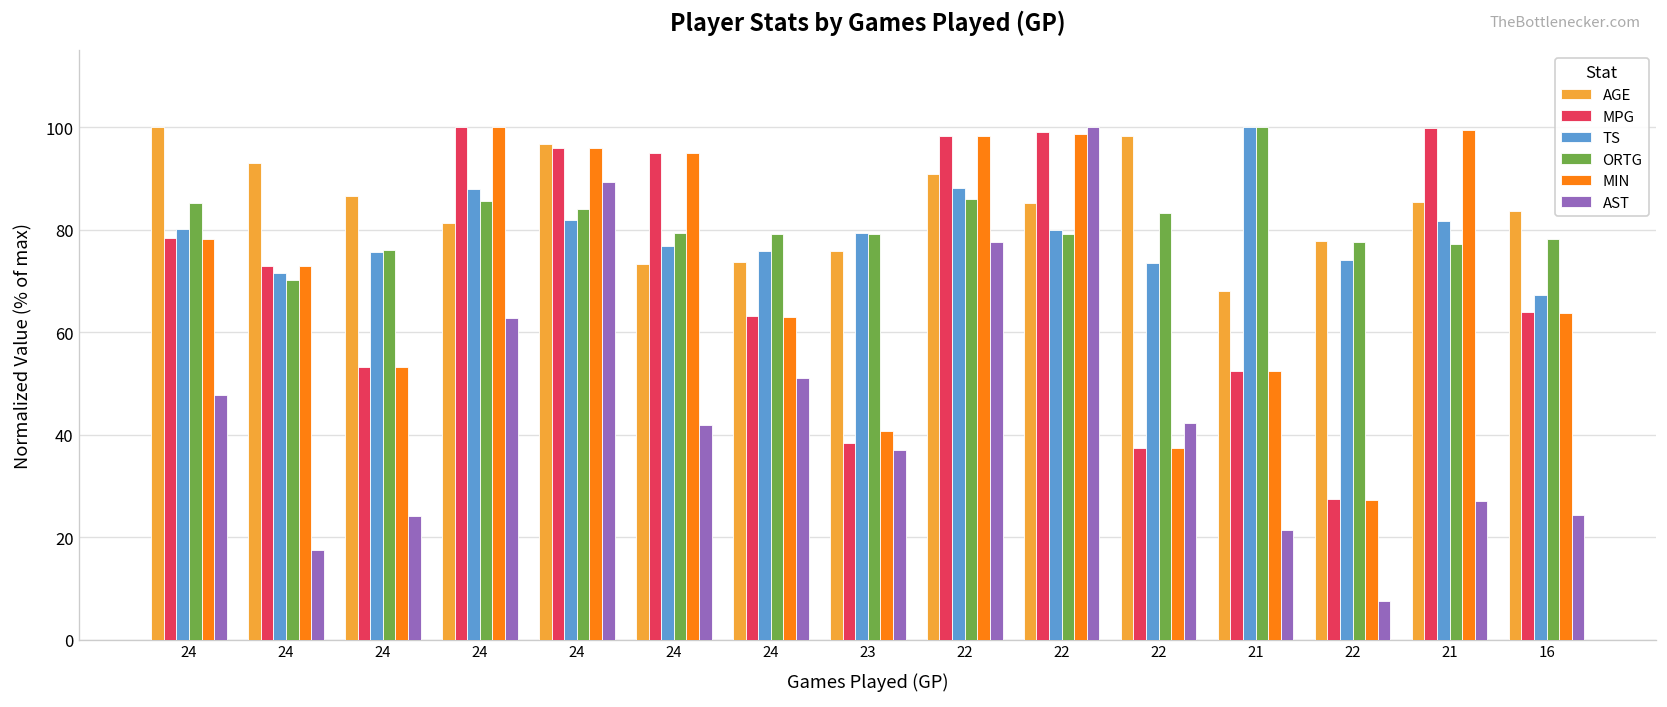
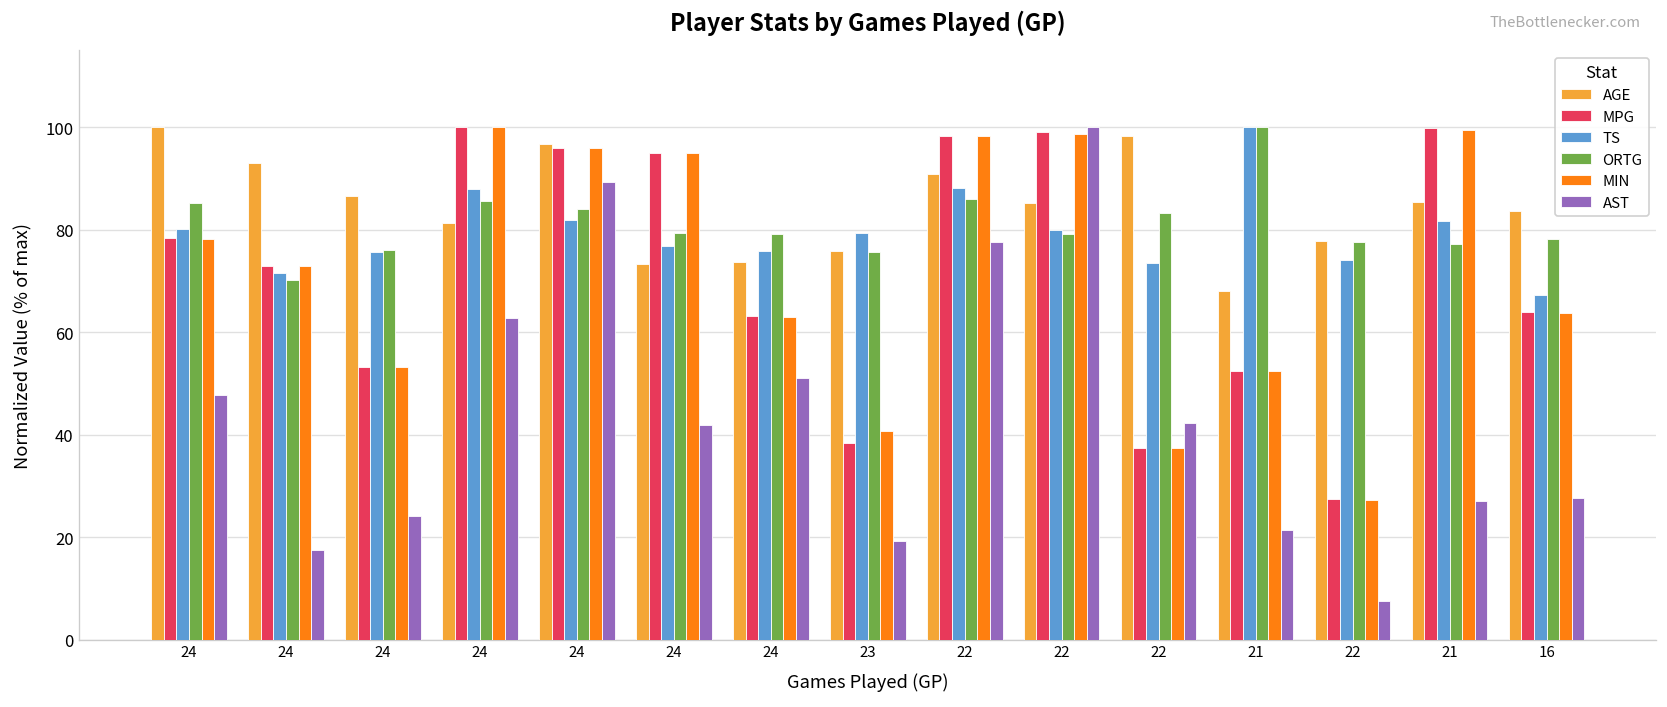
ORTG, 23: 79 -> 76
AST, 23: 37 -> 19
AST, 16: 24 -> 28
